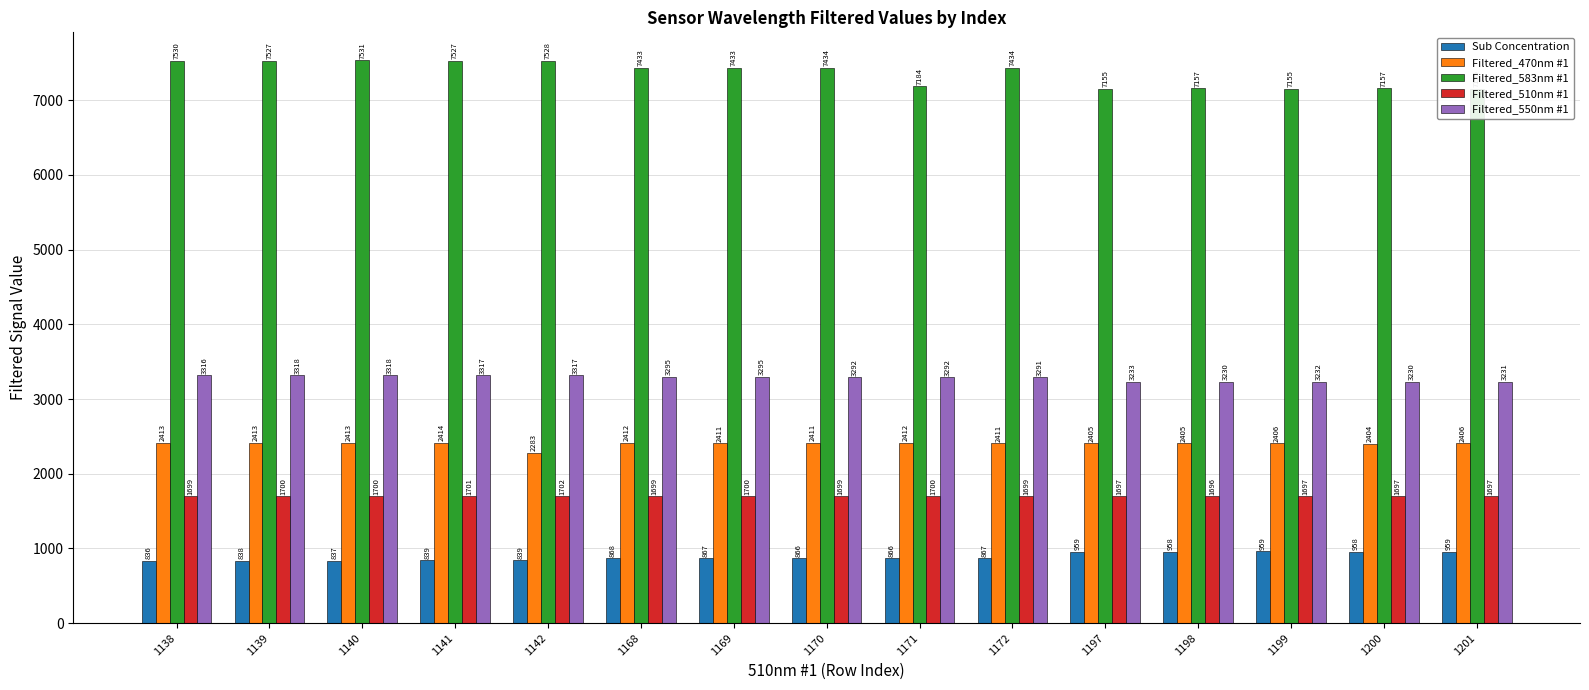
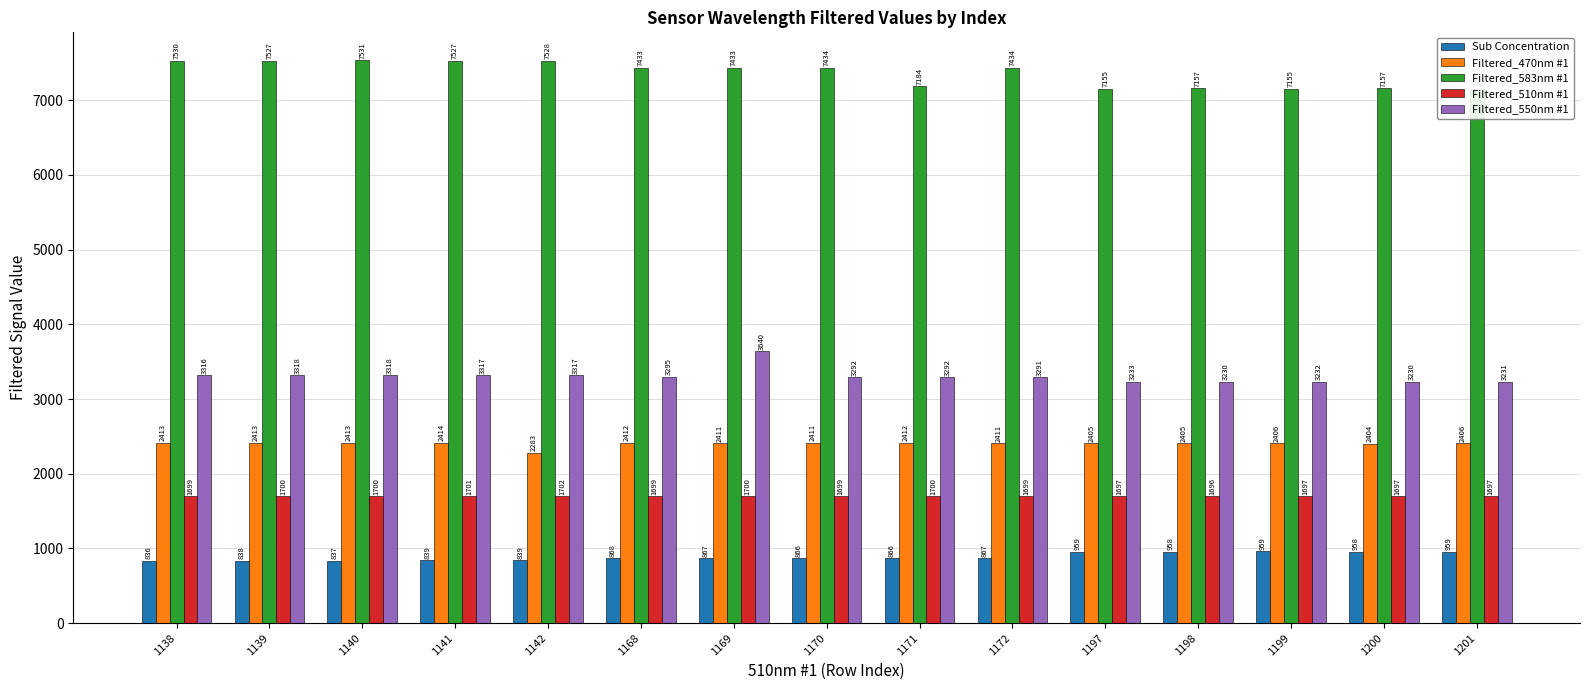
Filtered_550nm #1, 1169: 3295 -> 3640
